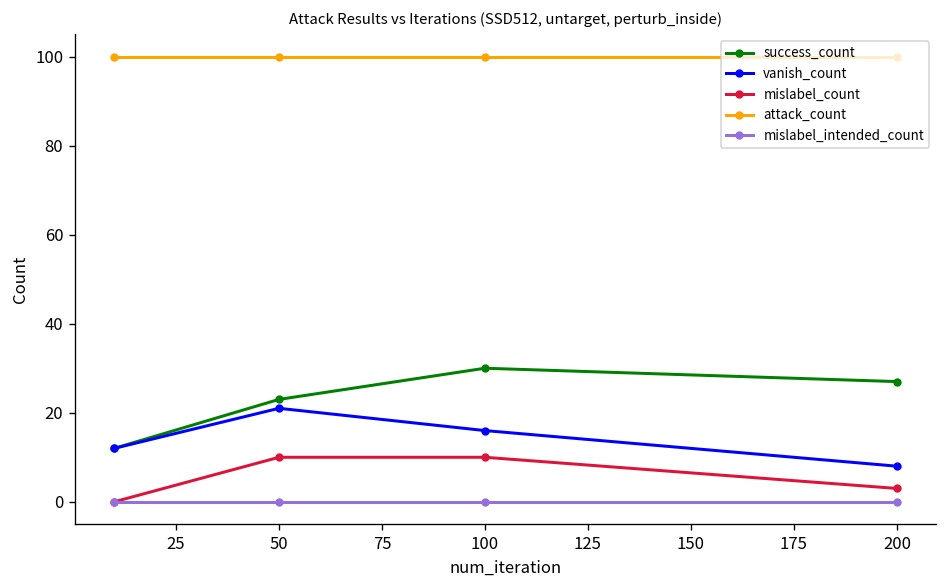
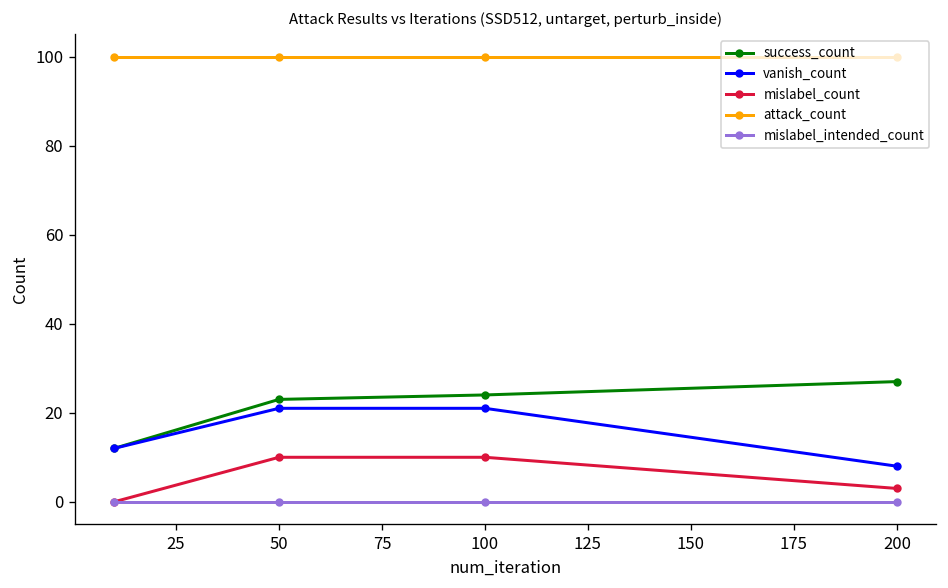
success_count, 100: 30 -> 24
vanish_count, 100: 16 -> 21
